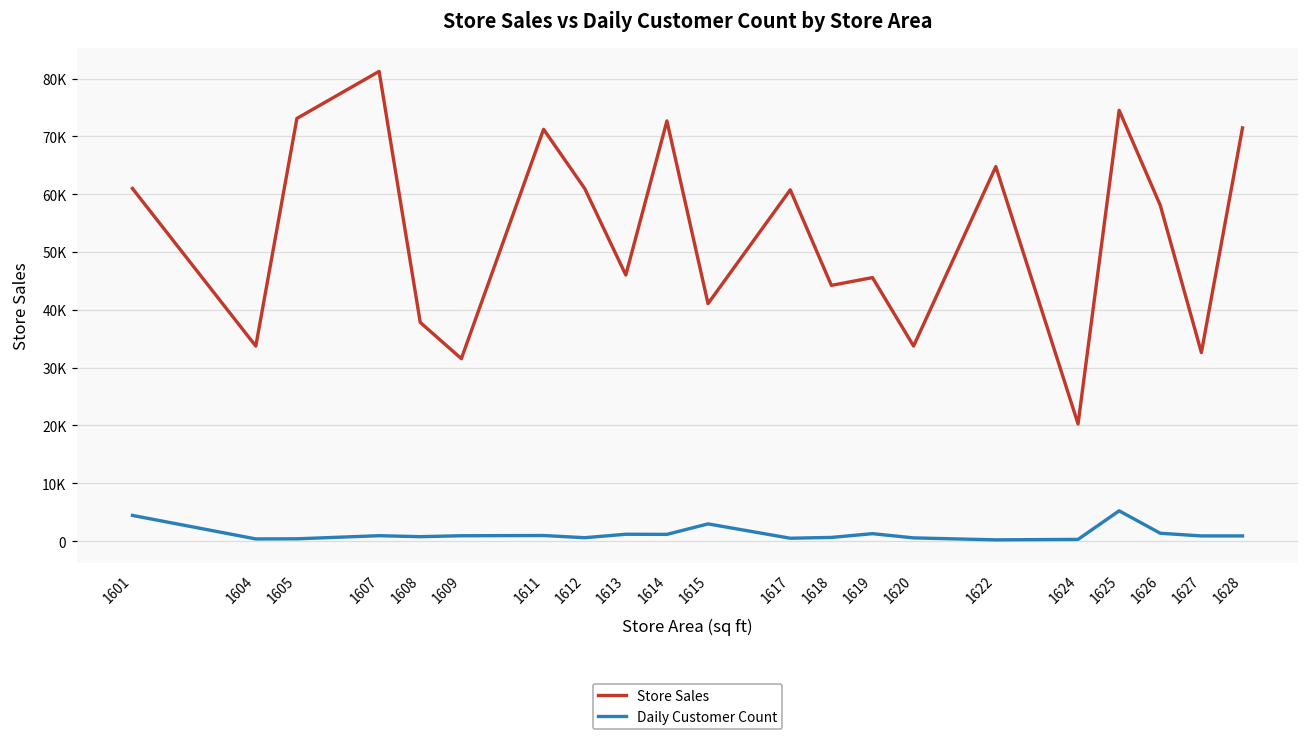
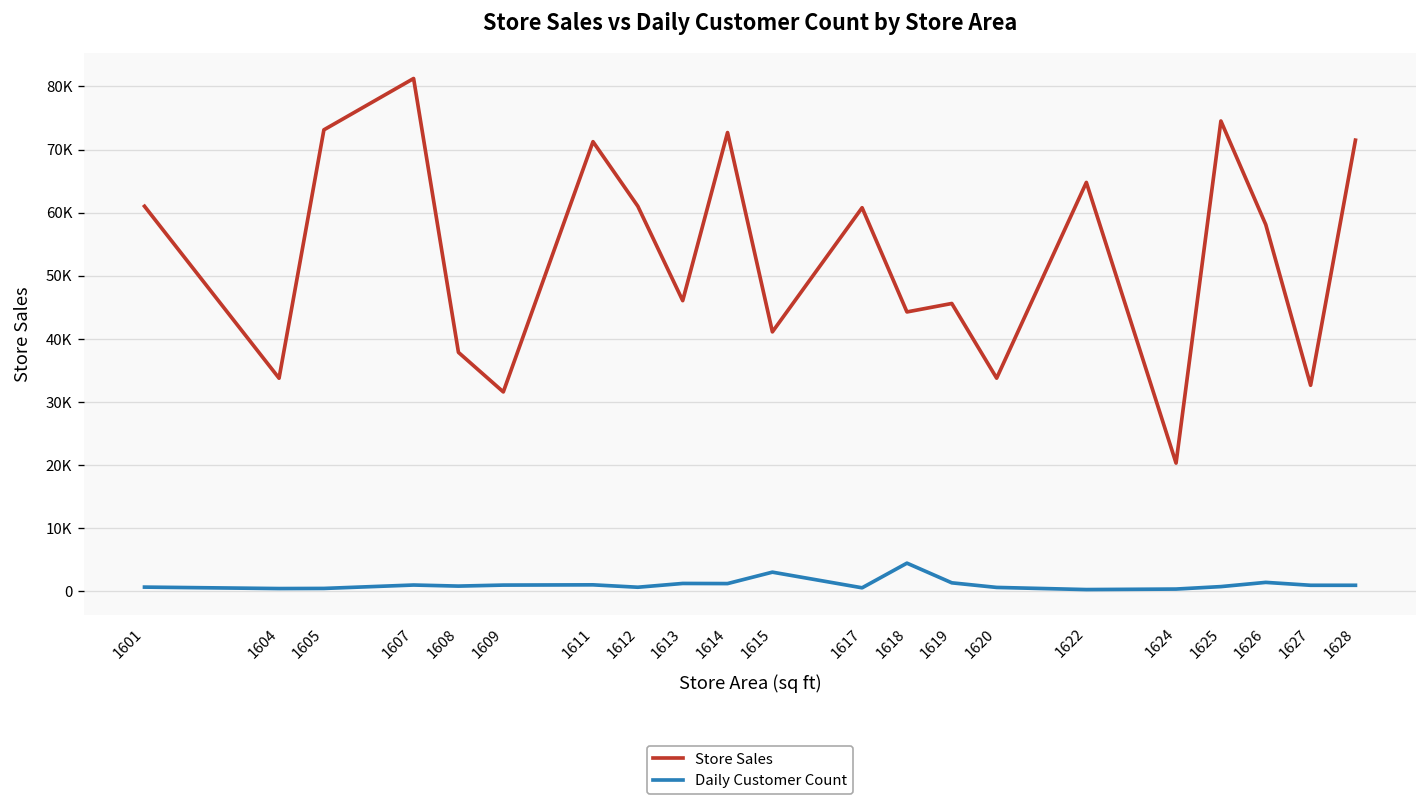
Daily Customer Count, 1601: 4000 -> 1000
Daily Customer Count, 1618: 1000 -> 4000
Daily Customer Count, 1625: 5000 -> 1000
